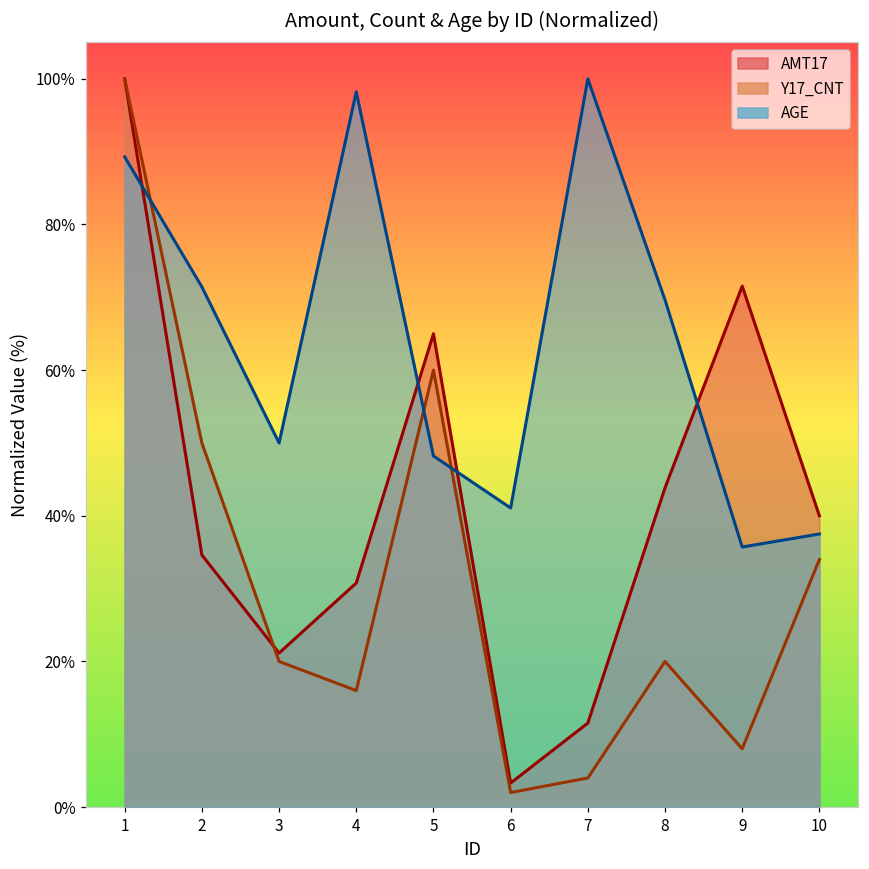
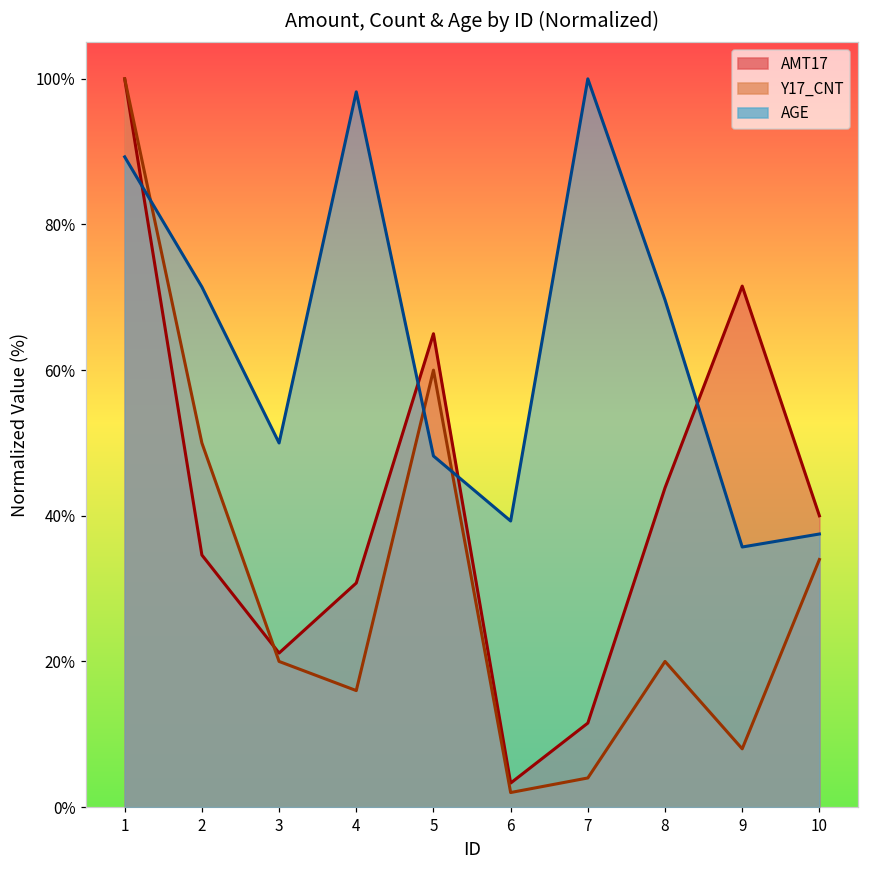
AGE, 6: 41% -> 39%
